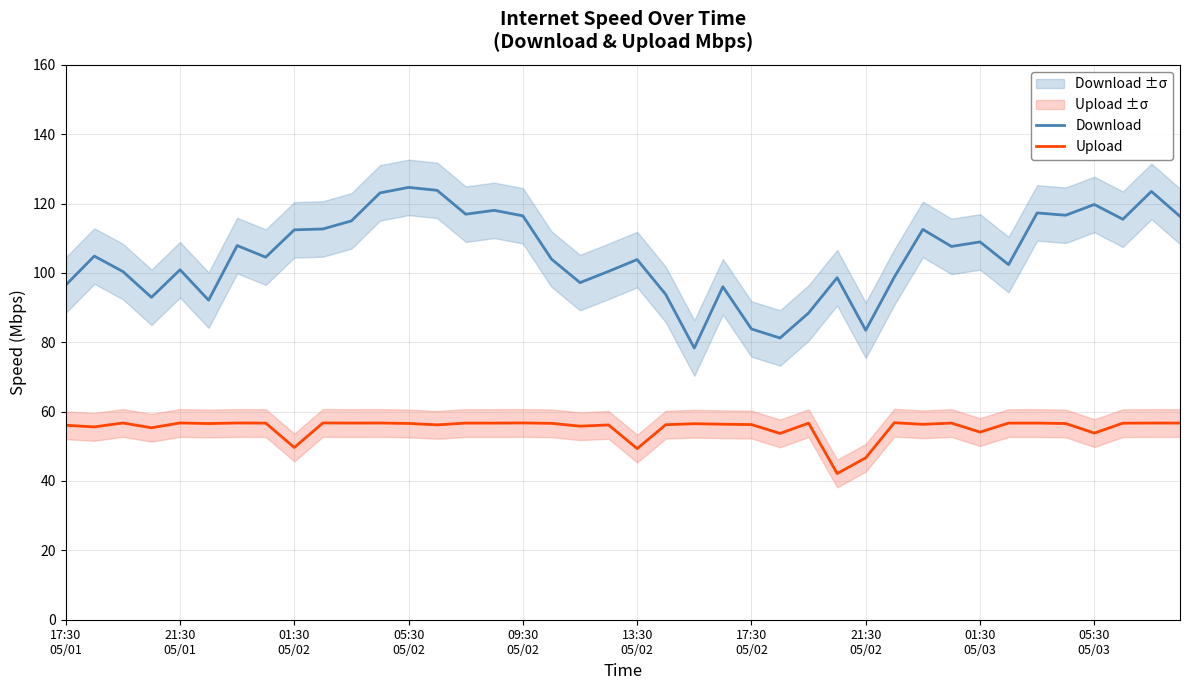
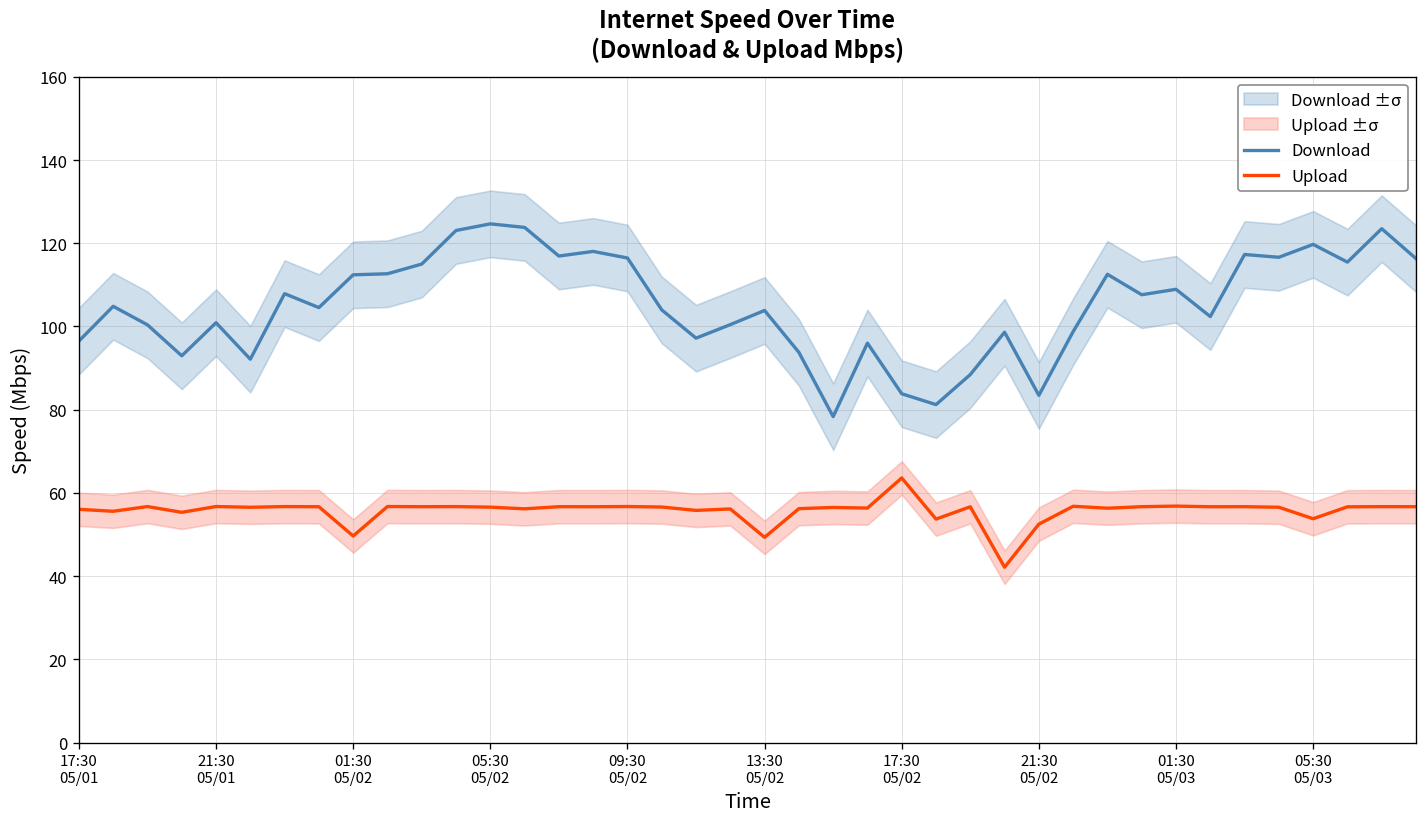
Upload, 17:30 05/02: 56 -> 64
Upload, 21:30 05/02: 47 -> 53
Upload, 01:30 05/03: 54 -> 57
